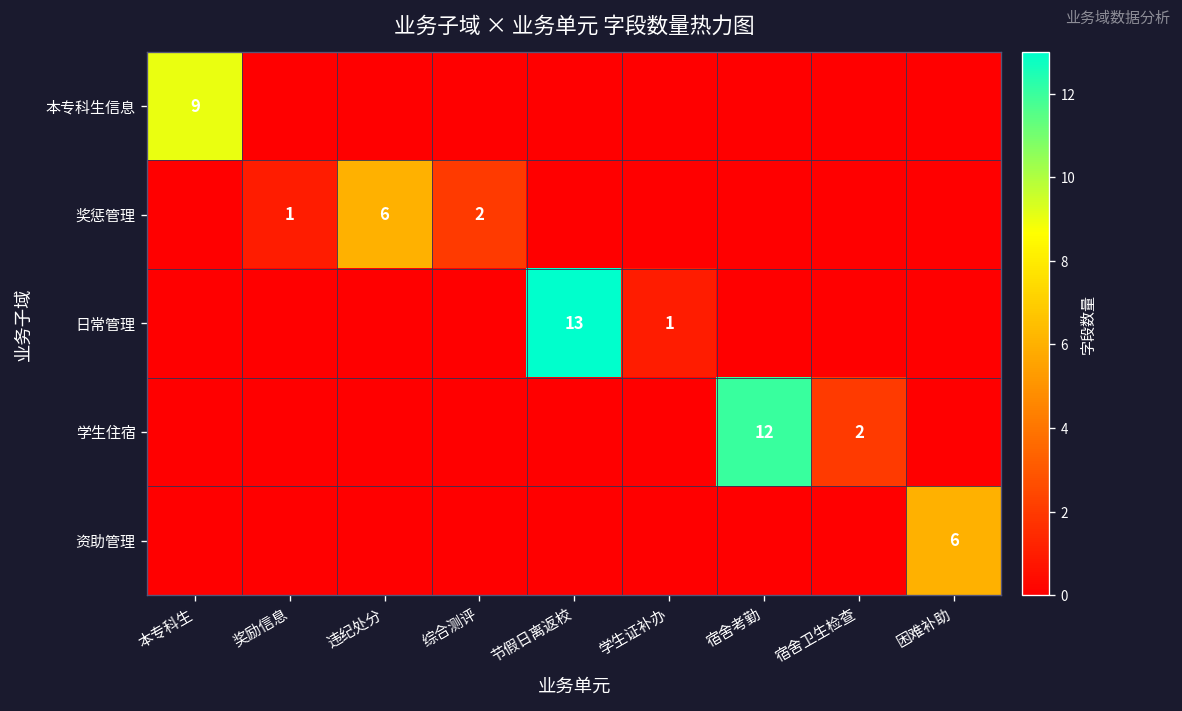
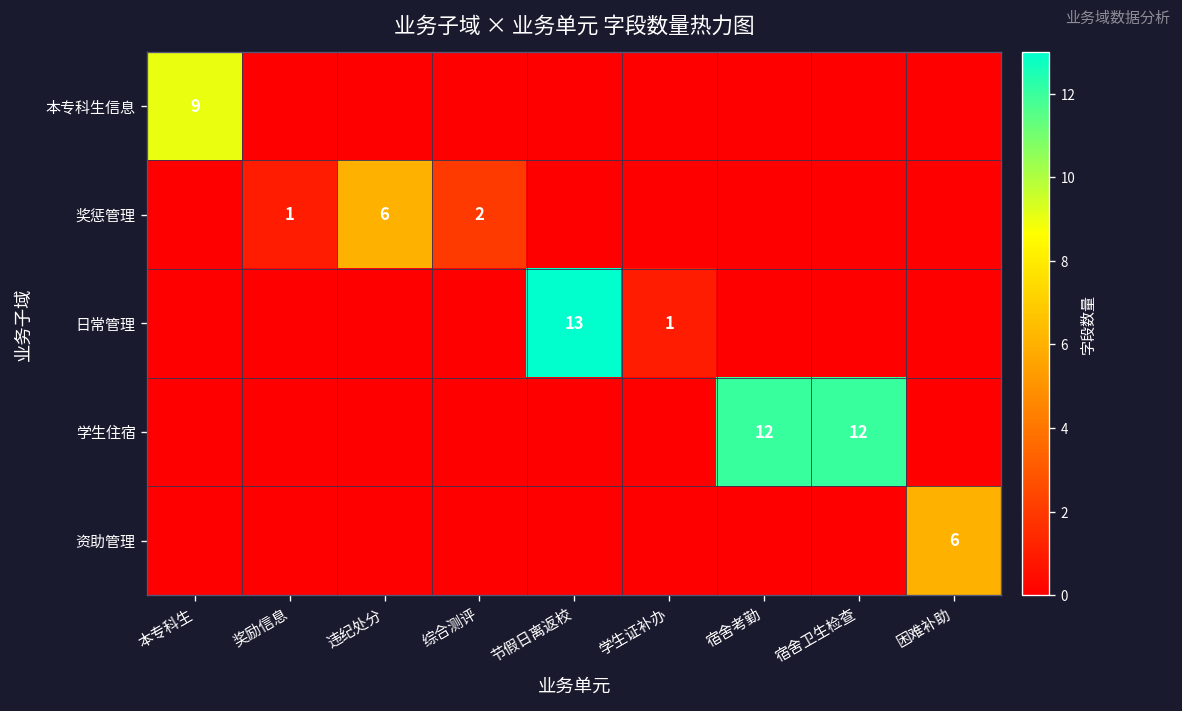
学生住宿, 宿舍卫生检查: 2 -> 12
